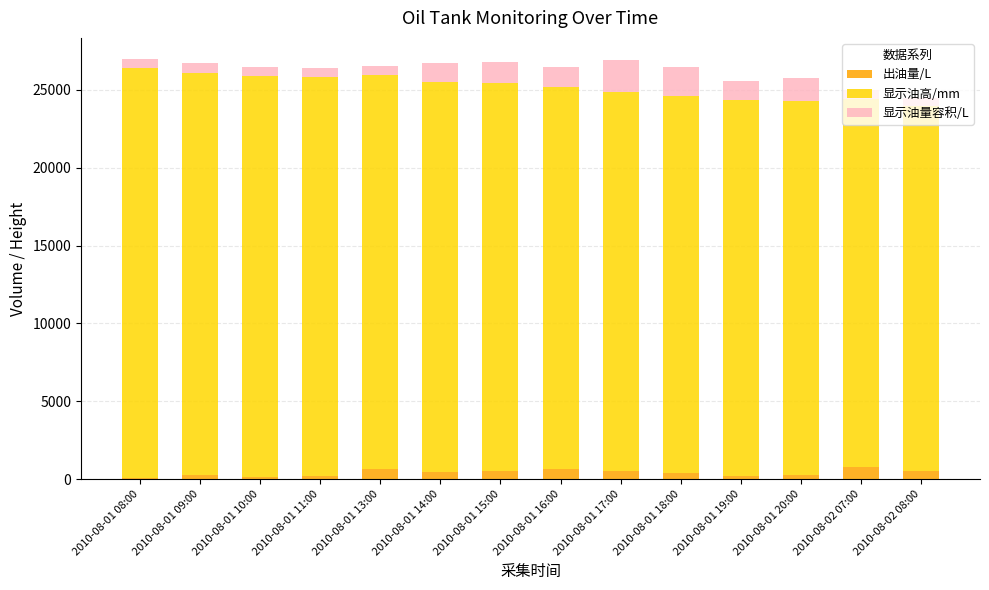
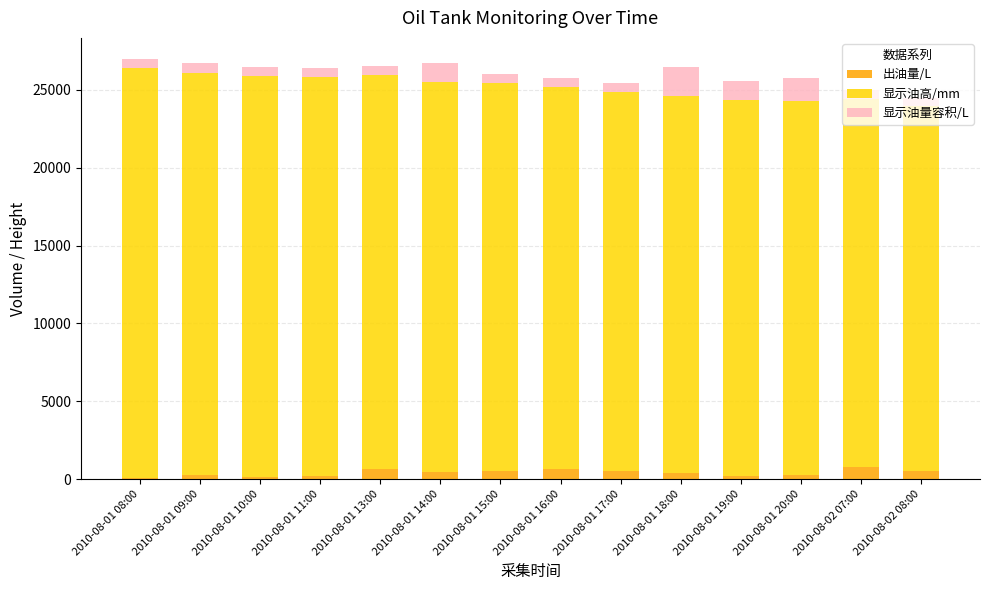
显示油量容积/L, 2010-08-01 15:00: 1400 -> 600
显示油量容积/L, 2010-08-01 16:00: 1300 -> 600
显示油量容积/L, 2010-08-01 17:00: 2000 -> 600
